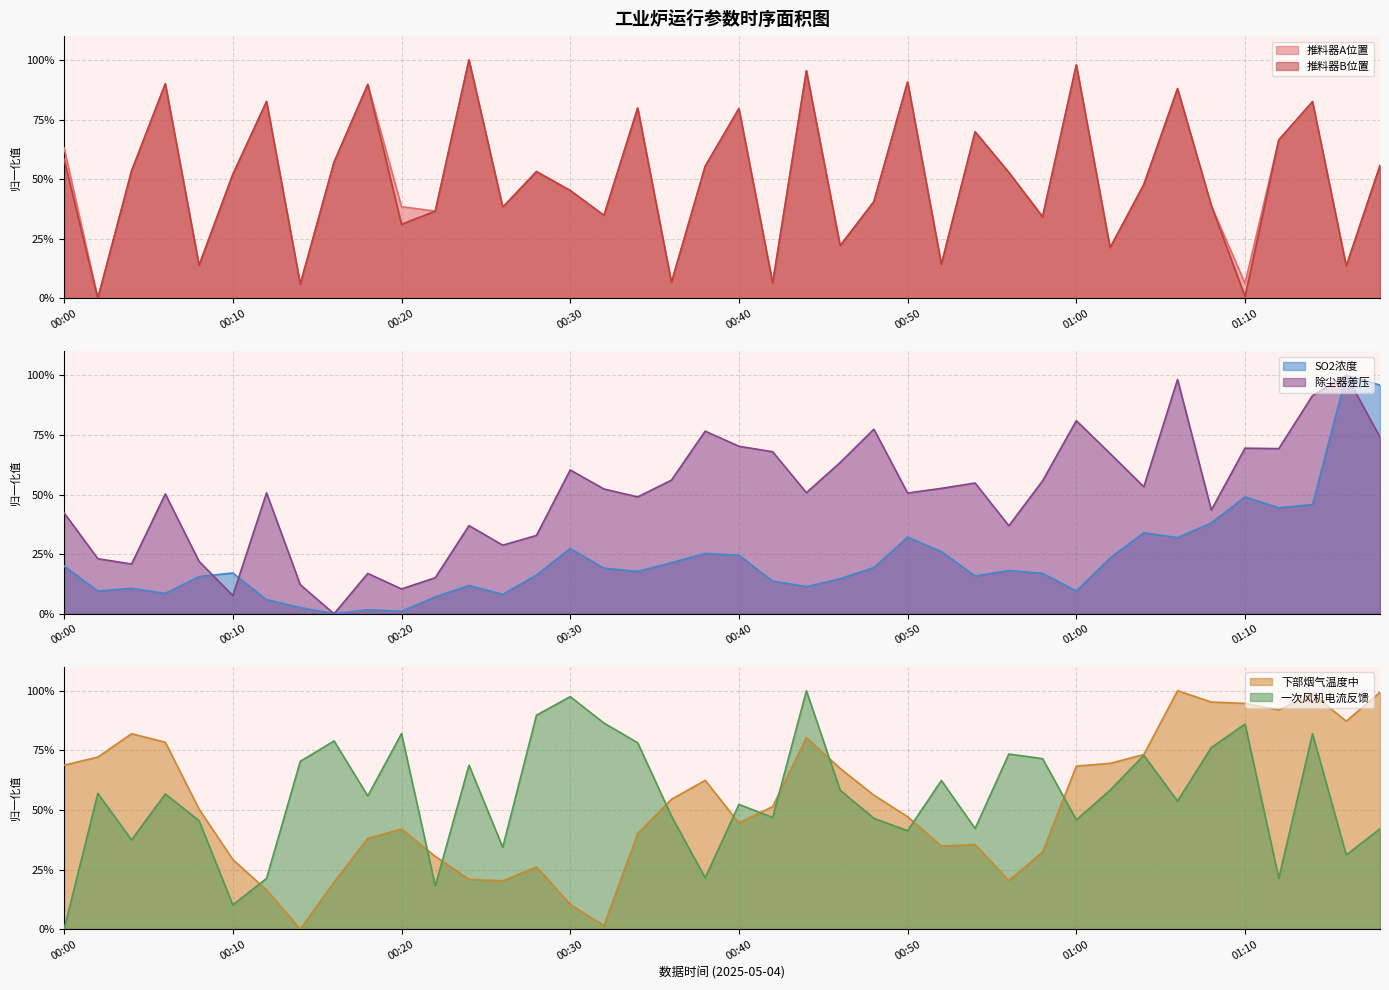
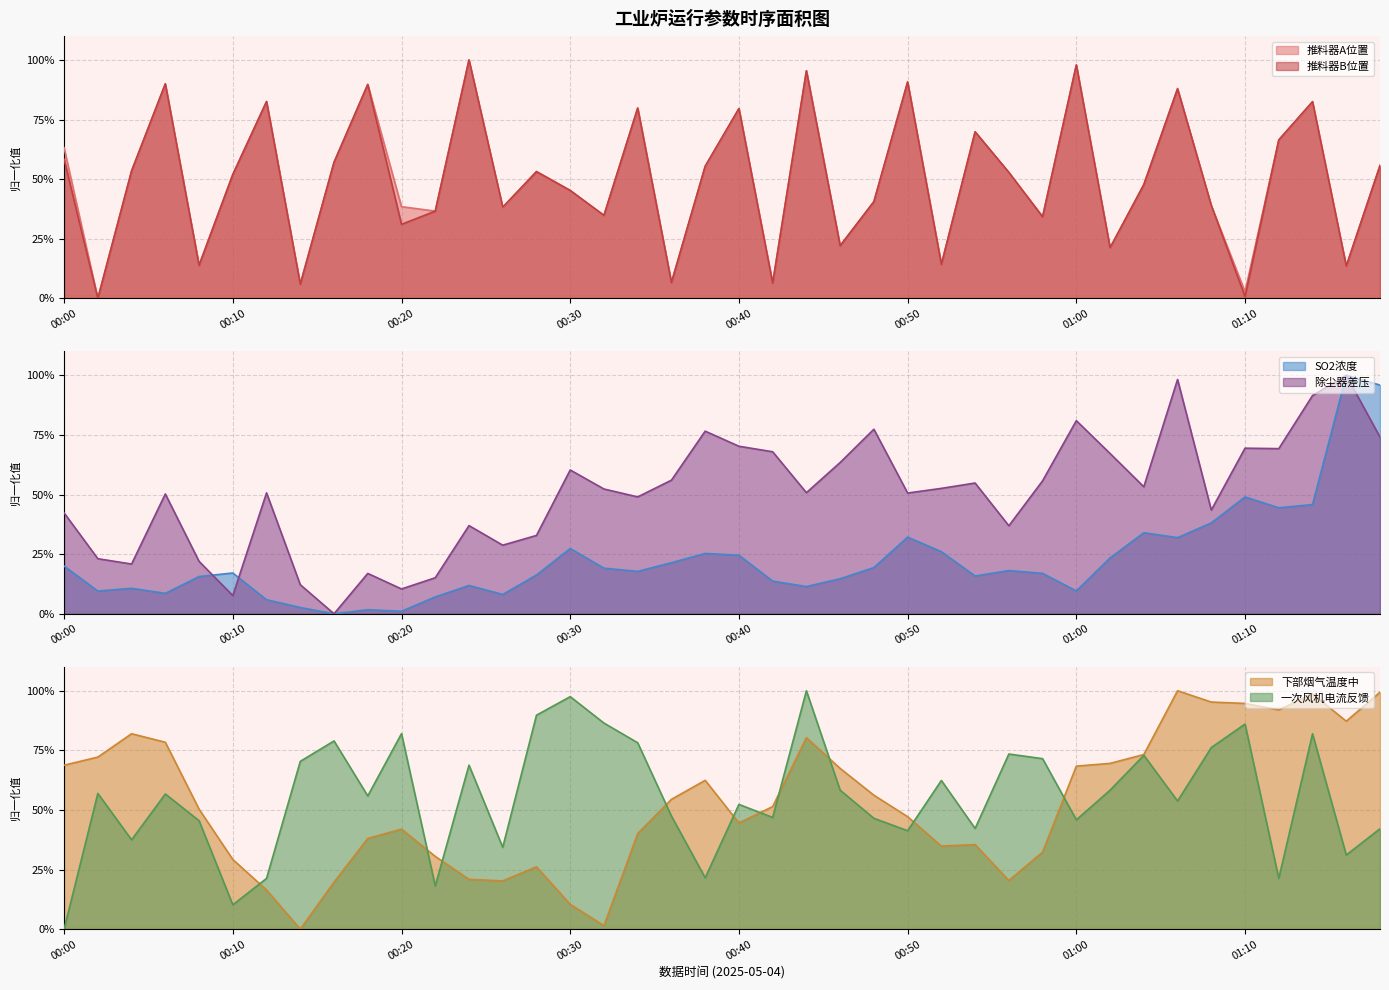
工业炉运行参数时序面积图, 推料器A位置, 01:10: 6% -> 3%
